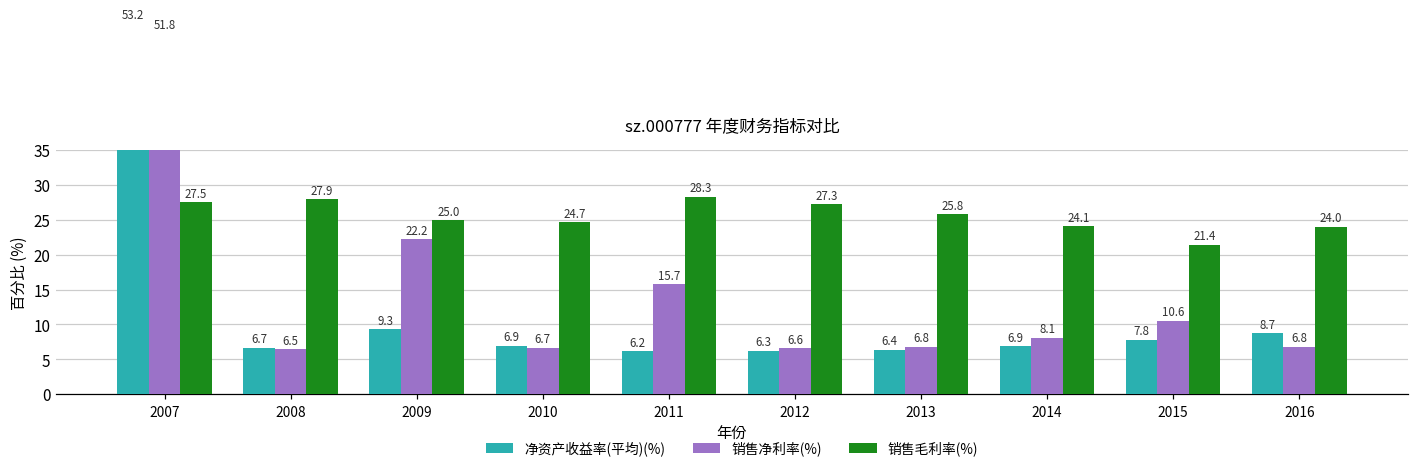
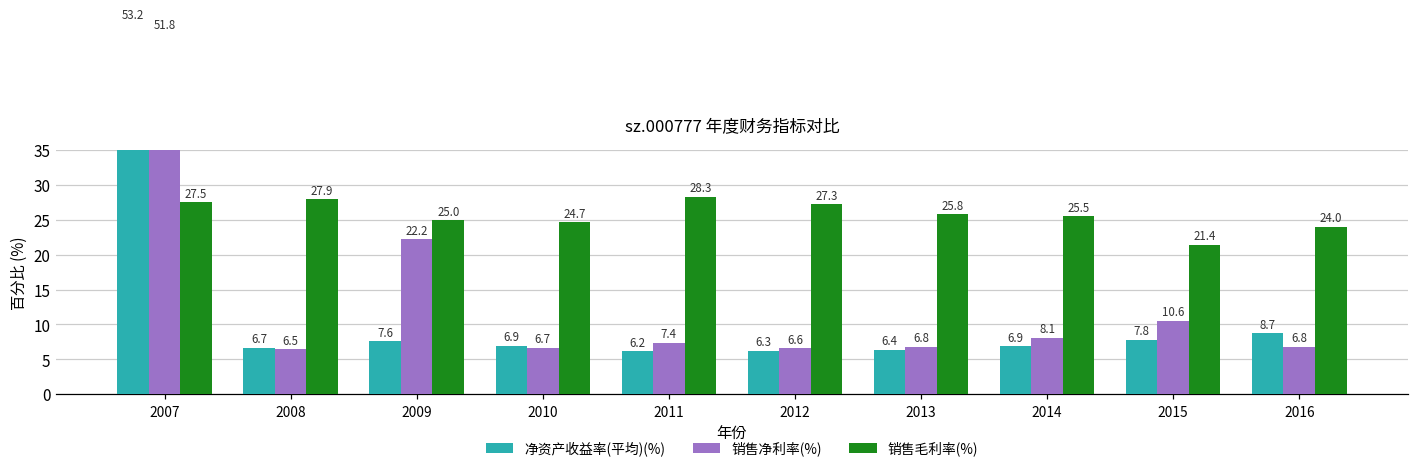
净资产收益率(平均)(%), 2009: 9.3 -> 7.6
销售净利率(%), 2011: 15.7 -> 7.4
销售毛利率(%), 2014: 24.1 -> 25.5
